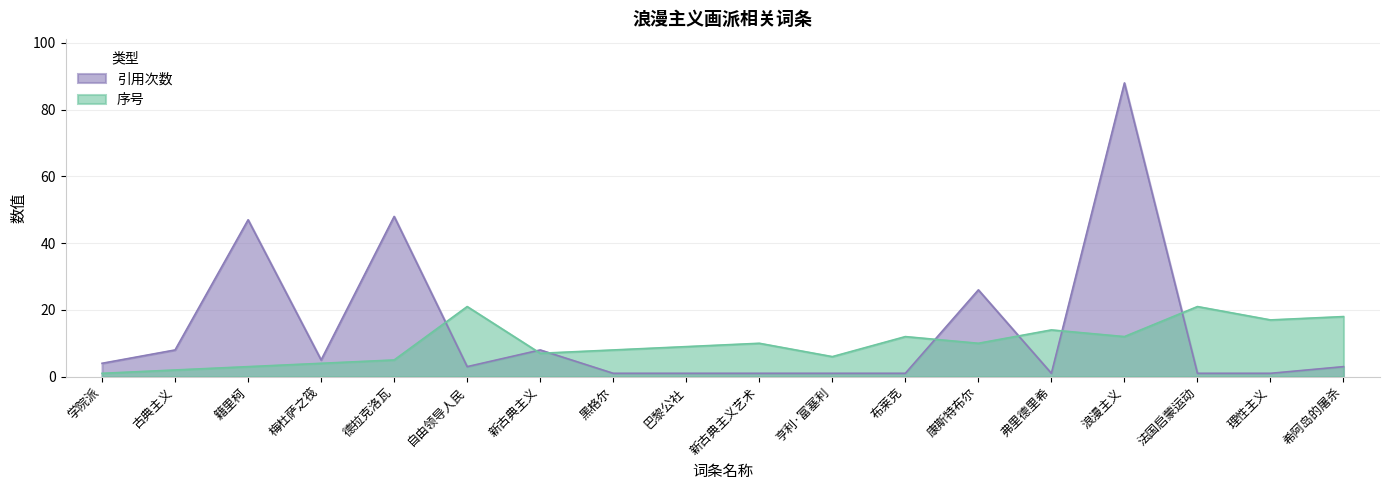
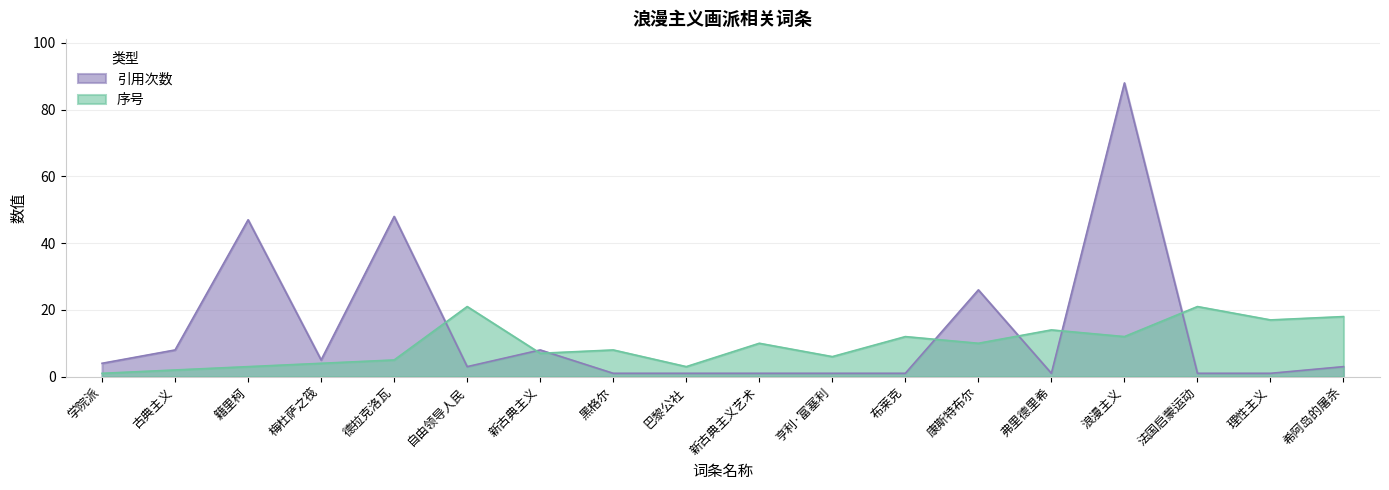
序号, 巴黎公社: 9 -> 3
